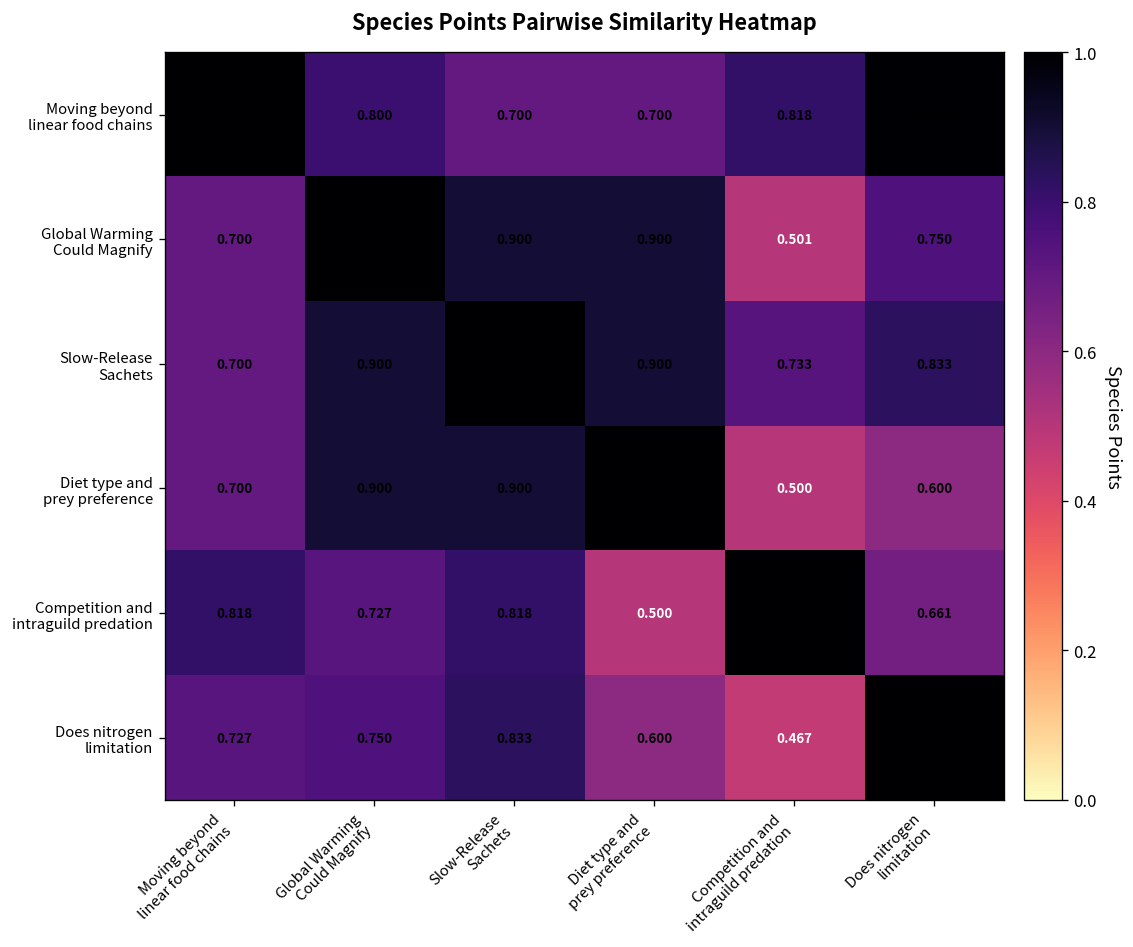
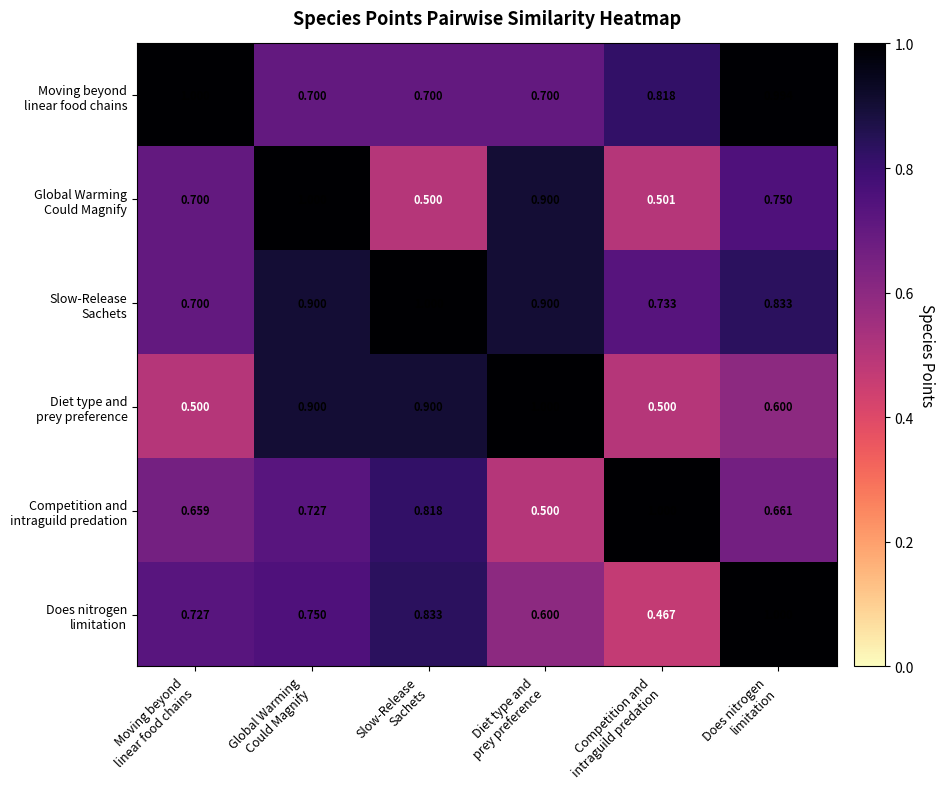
Moving beyond linear food chains, Global Warming Could Magnify: 0.800 -> 0.700
Global Warming Could Magnify, Slow-Release Sachets: 0.900 -> 0.500
Diet type and prey preference, Moving beyond linear food chains: 0.700 -> 0.500
Competition and intraguild predation, Moving beyond linear food chains: 0.818 -> 0.659
